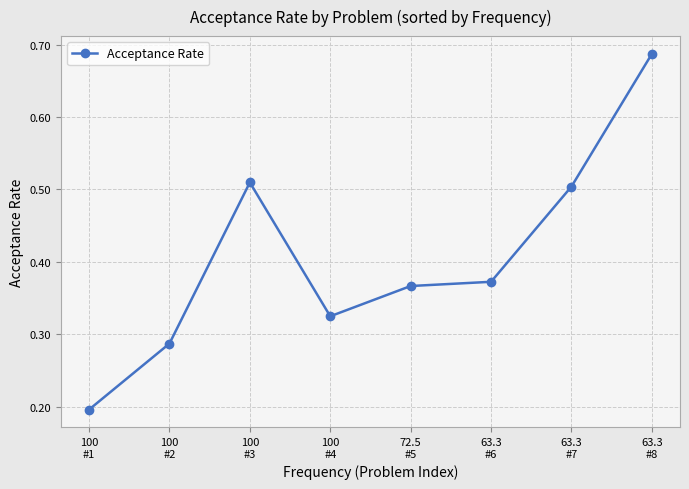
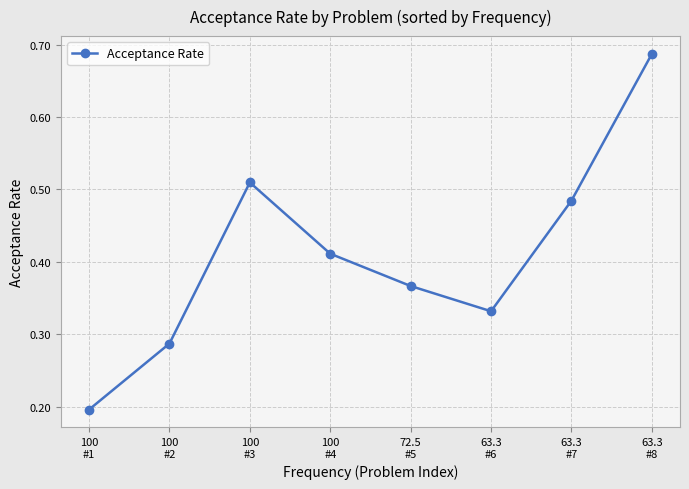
100 #4: 0.32 -> 0.41
63.3 #6: 0.37 -> 0.33
63.3 #7: 0.50 -> 0.48
